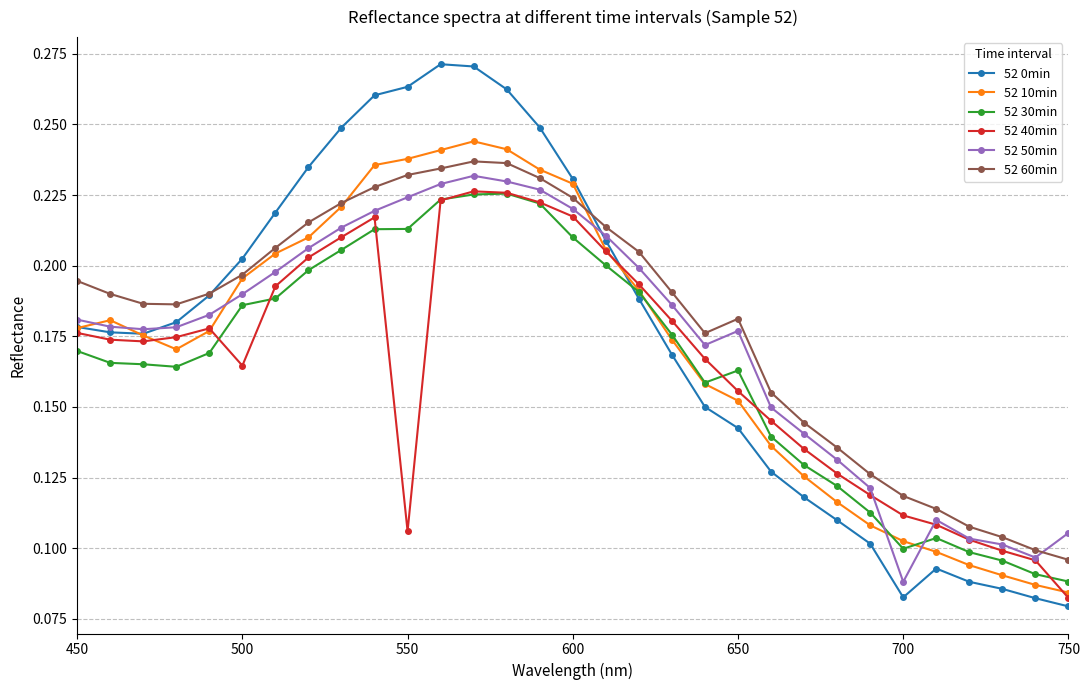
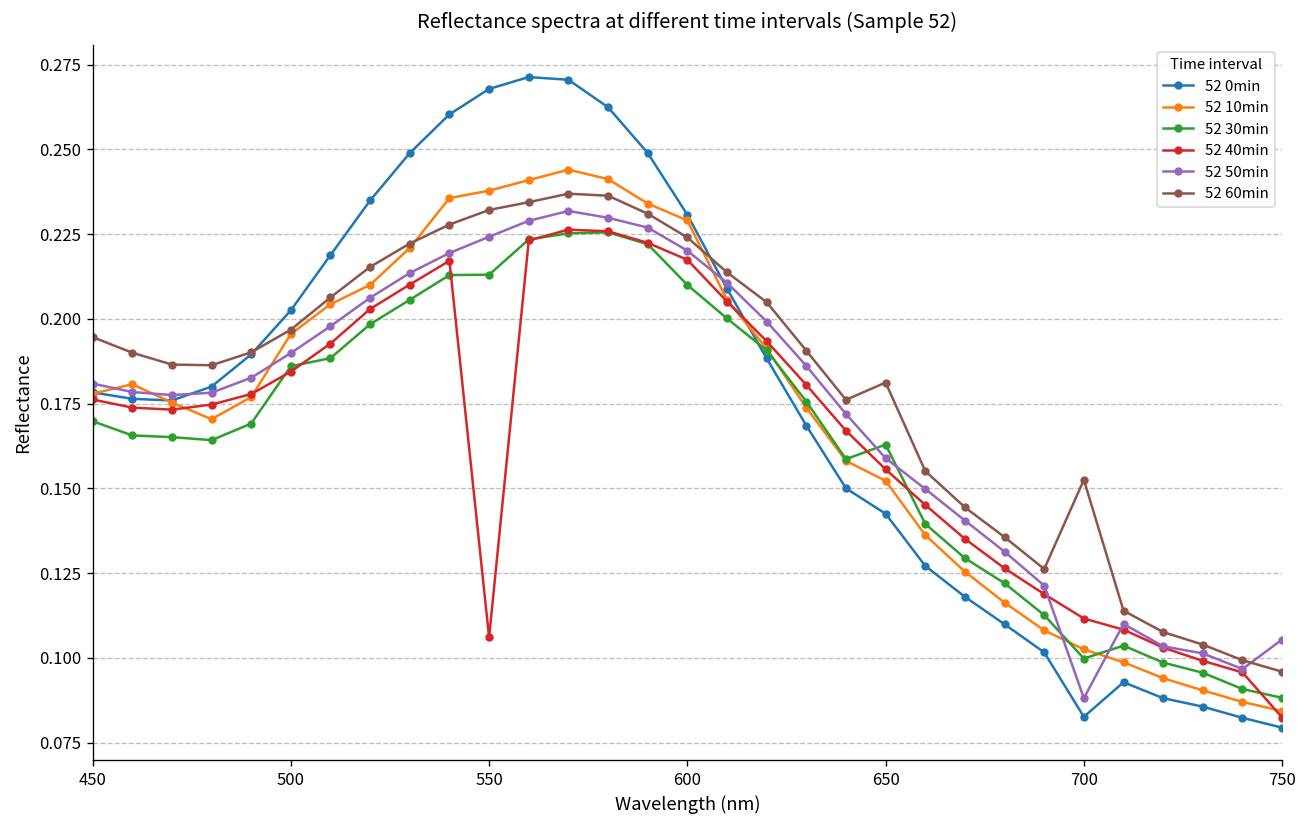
52 40min, 500: 0.165 -> 0.184
52 0min, 550: 0.263 -> 0.268
52 50min, 650: 0.177 -> 0.159
52 60min, 700: 0.119 -> 0.153
